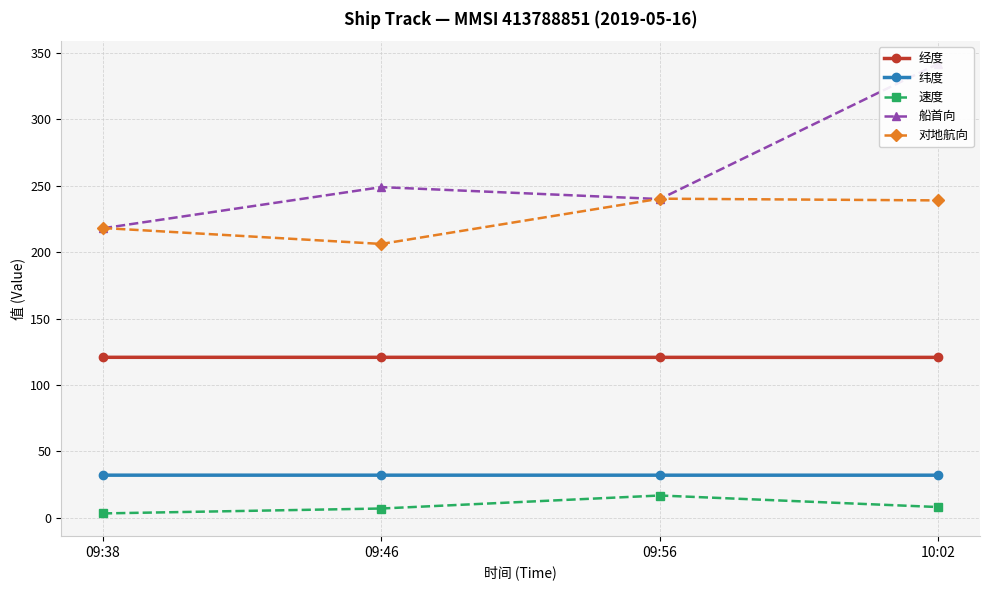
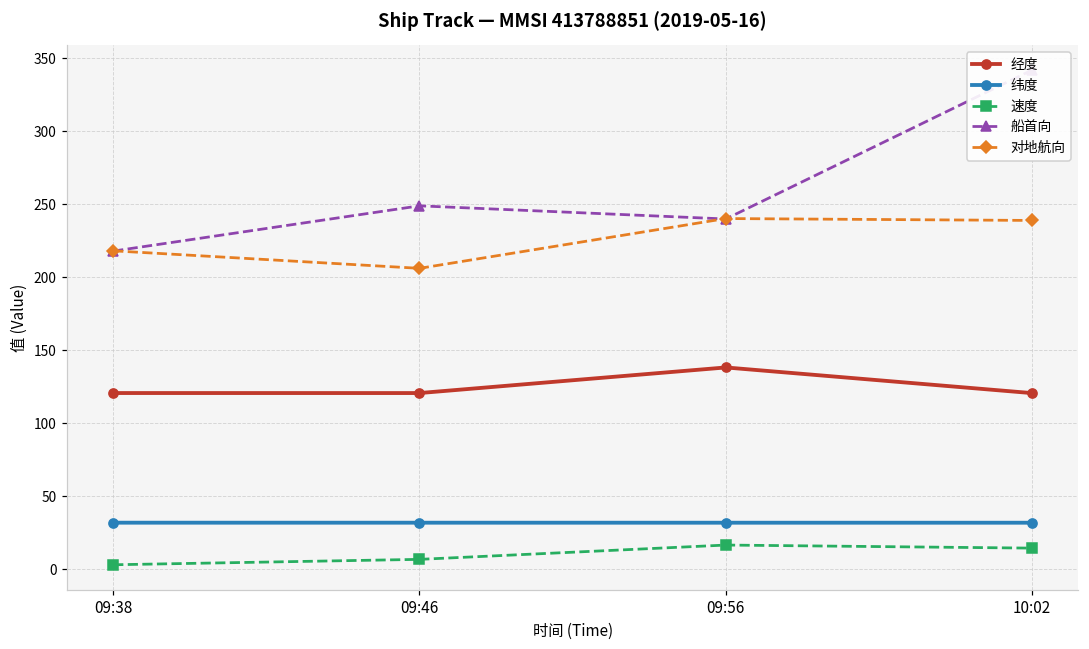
经度, 09:56: 121 -> 138
速度, 10:02: 8 -> 15
